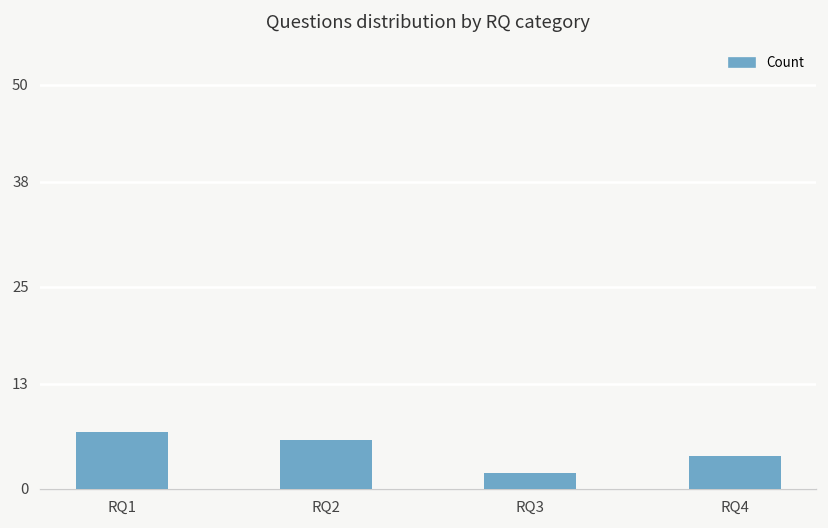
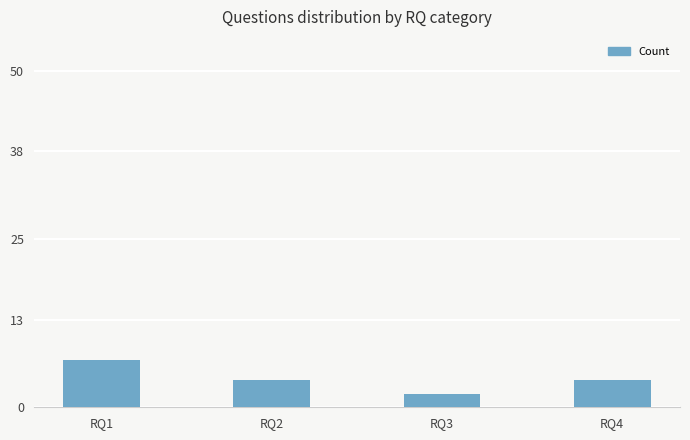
RQ2: 6 -> 4
